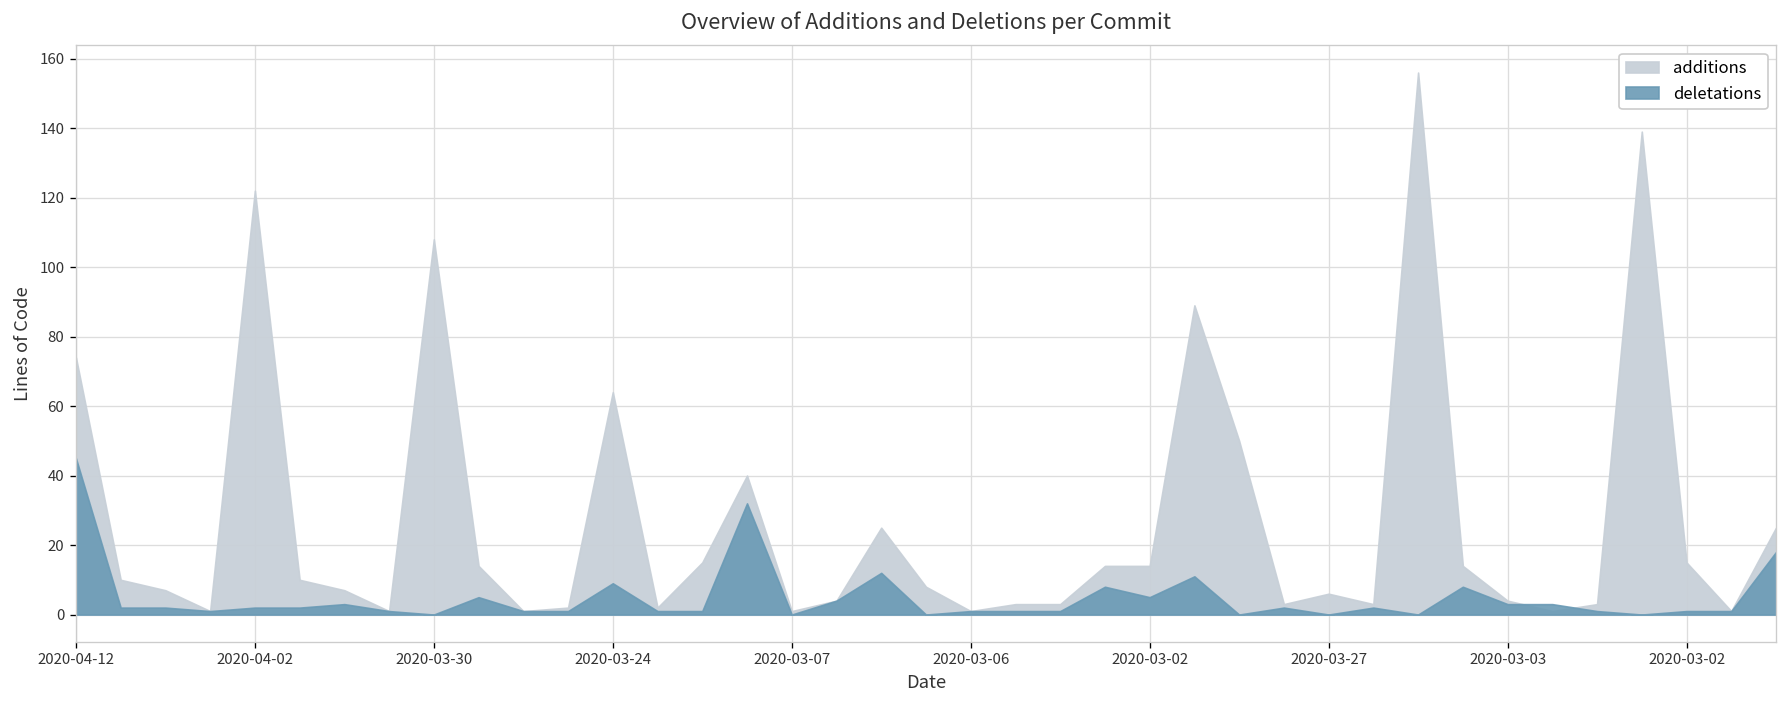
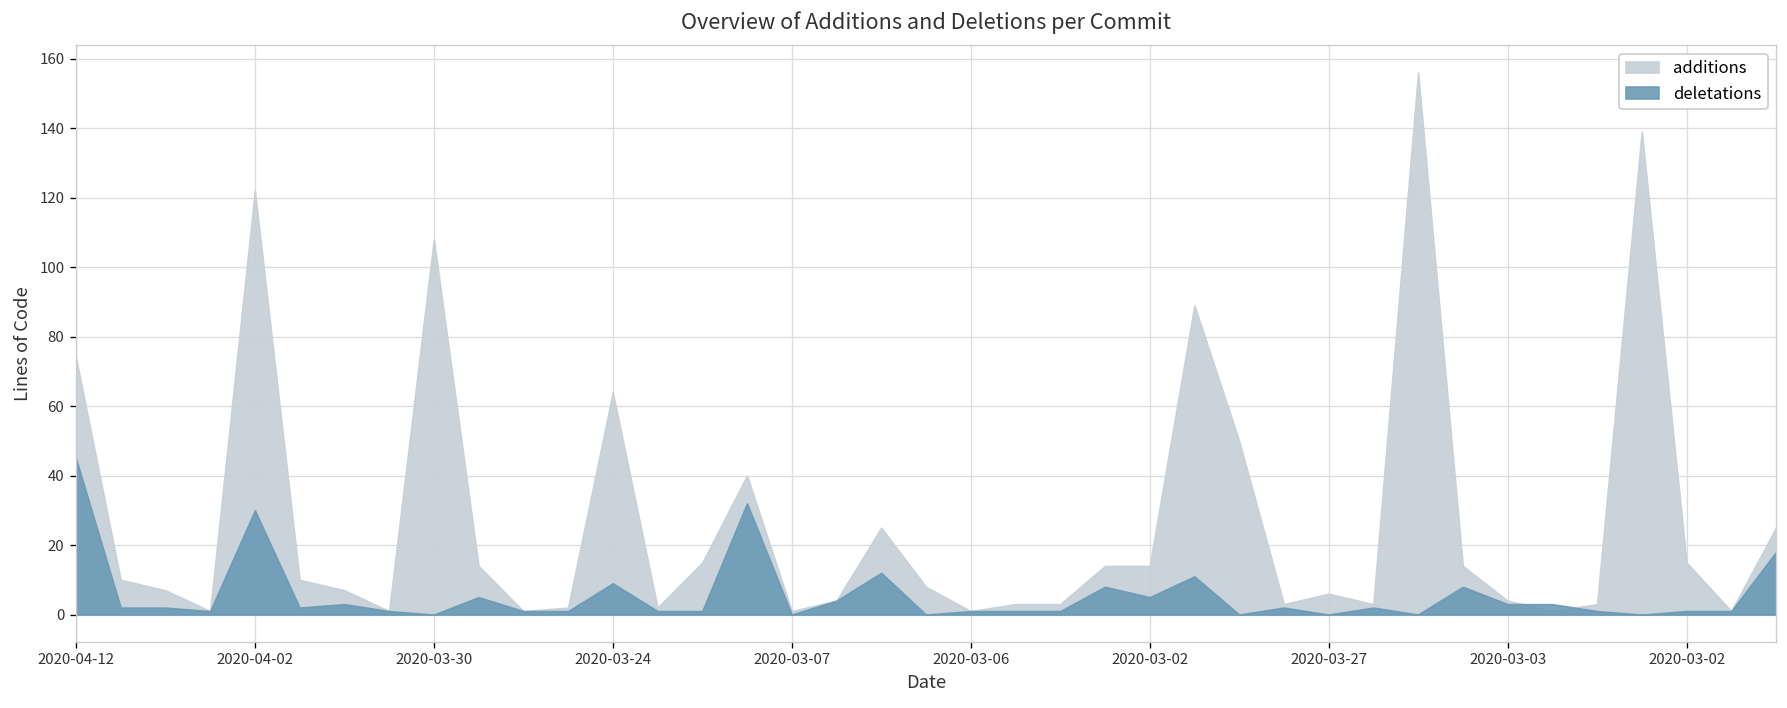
deletations, 2020-04-02: 2 -> 30
